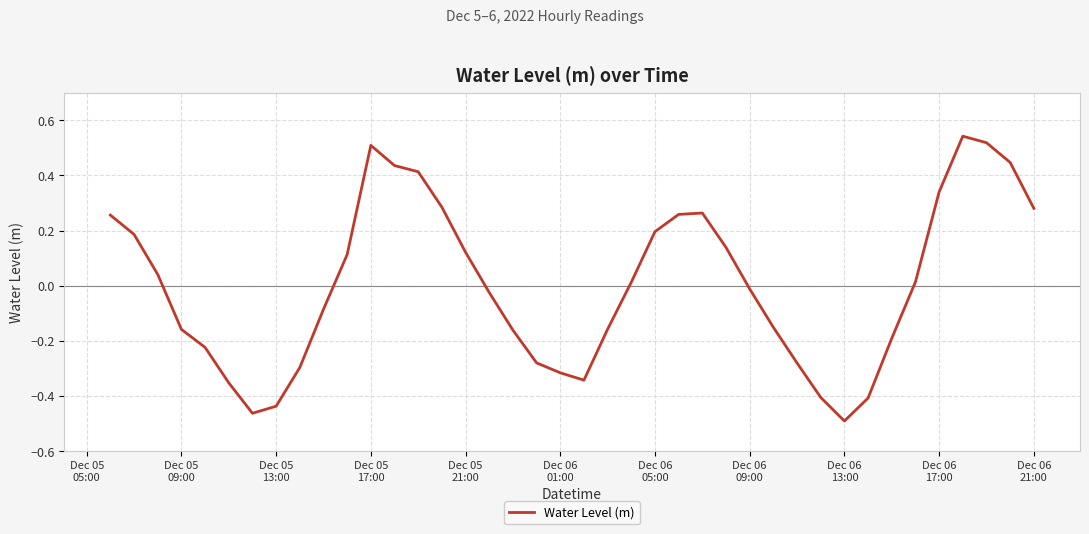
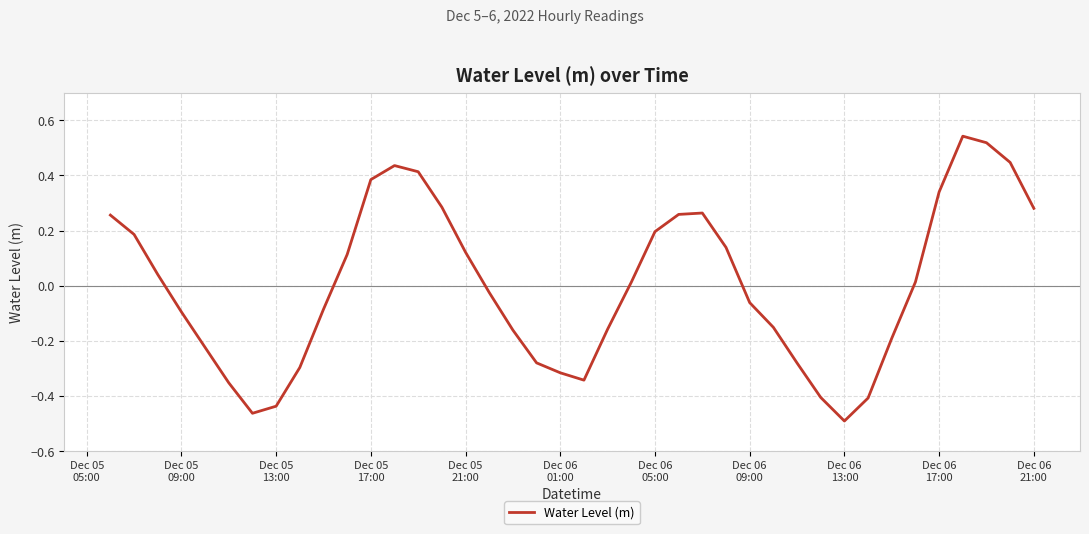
Dec 05 09:00: -0.16 -> -0.09
Dec 05 17:00: 0.51 -> 0.38
Dec 06 09:00: -0.01 -> -0.06
